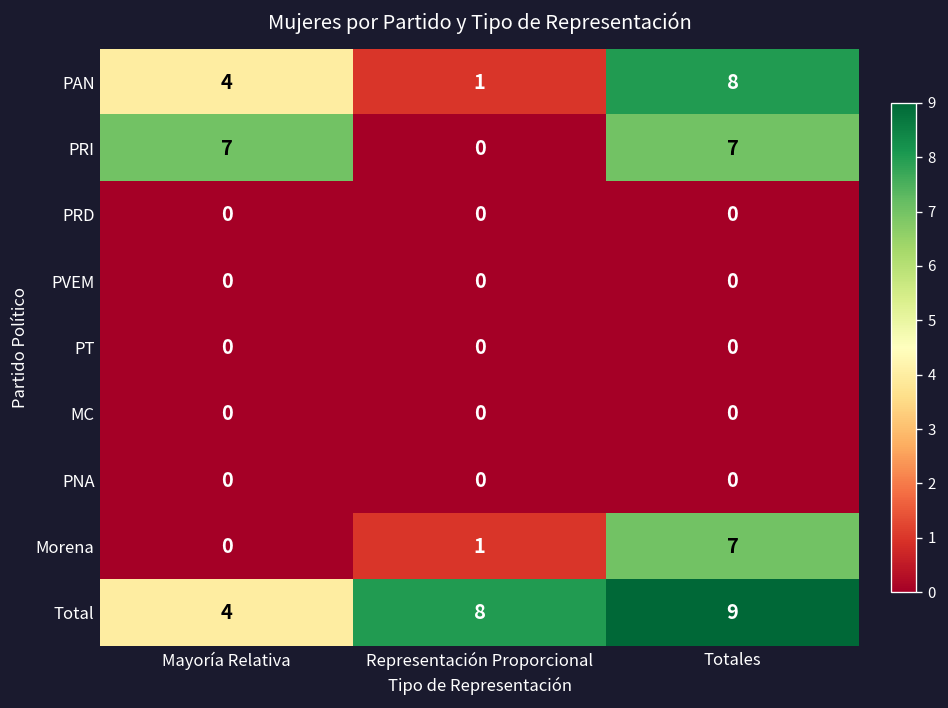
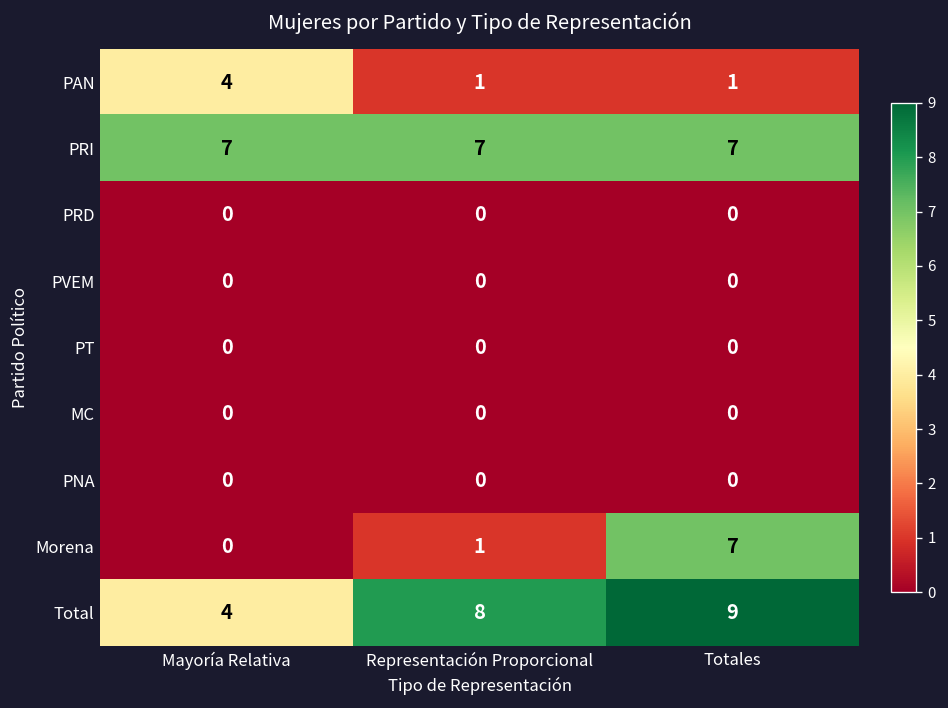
PAN, Totales: 8 -> 1
PRI, Representación Proporcional: 0 -> 7
